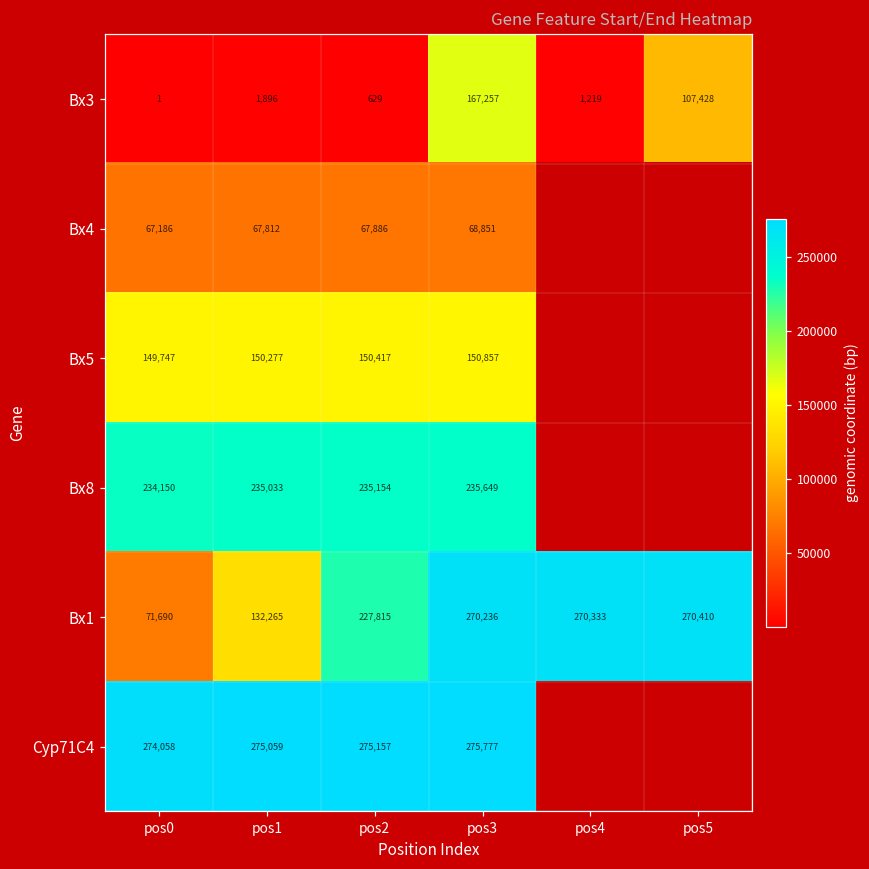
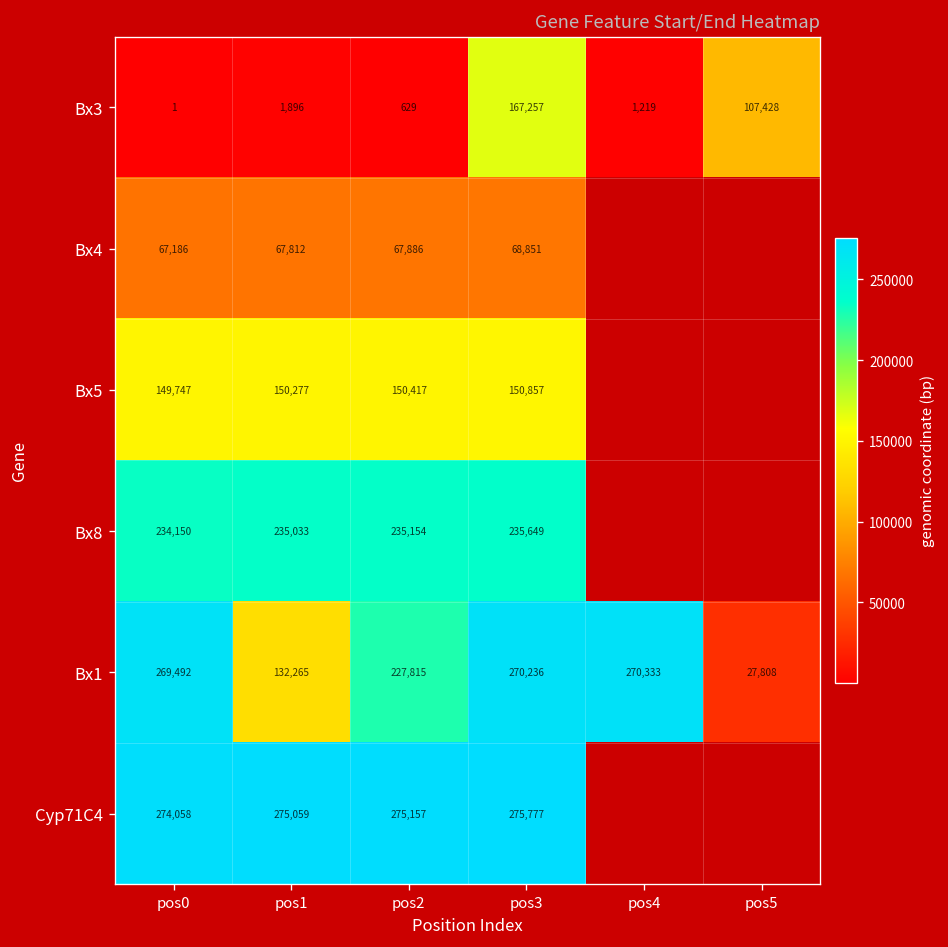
Bx1, pos0: 71,690 -> 269,492
Bx1, pos5: 270,410 -> 27,808
